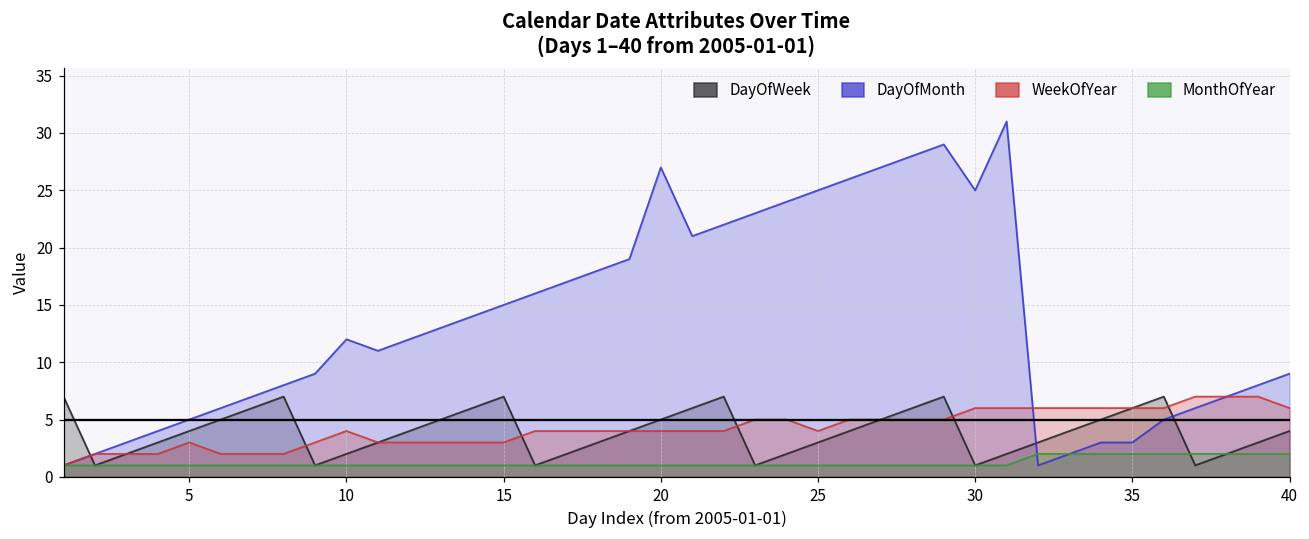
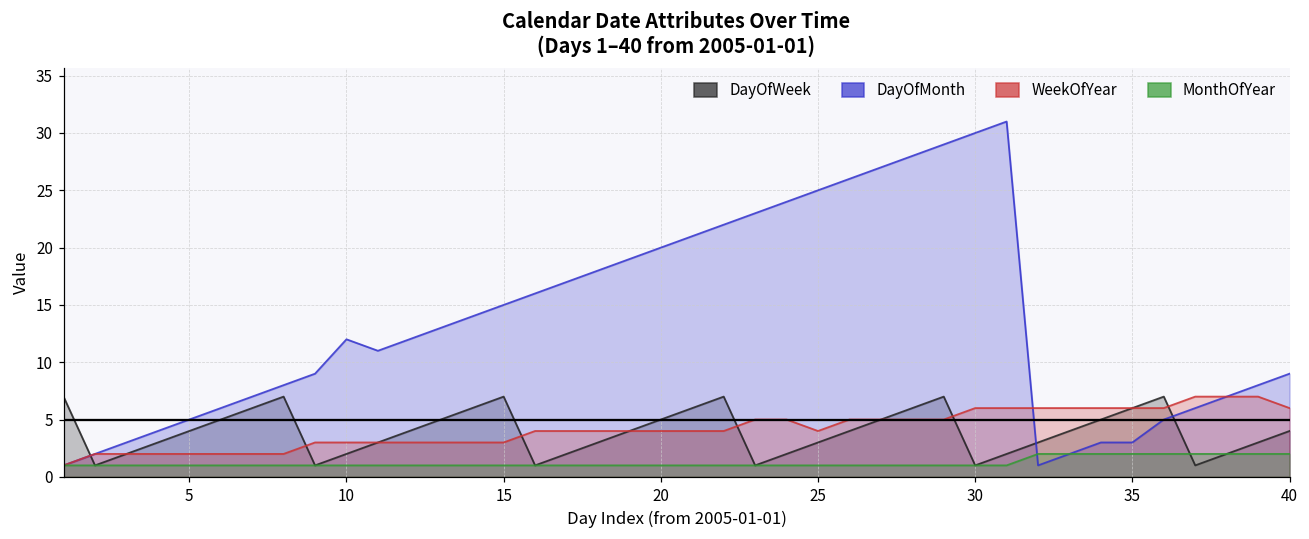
WeekOfYear, 5: 3 -> 2
WeekOfYear, 10: 4 -> 3
DayOfMonth, 20: 27 -> 20
DayOfMonth, 30: 25 -> 30
